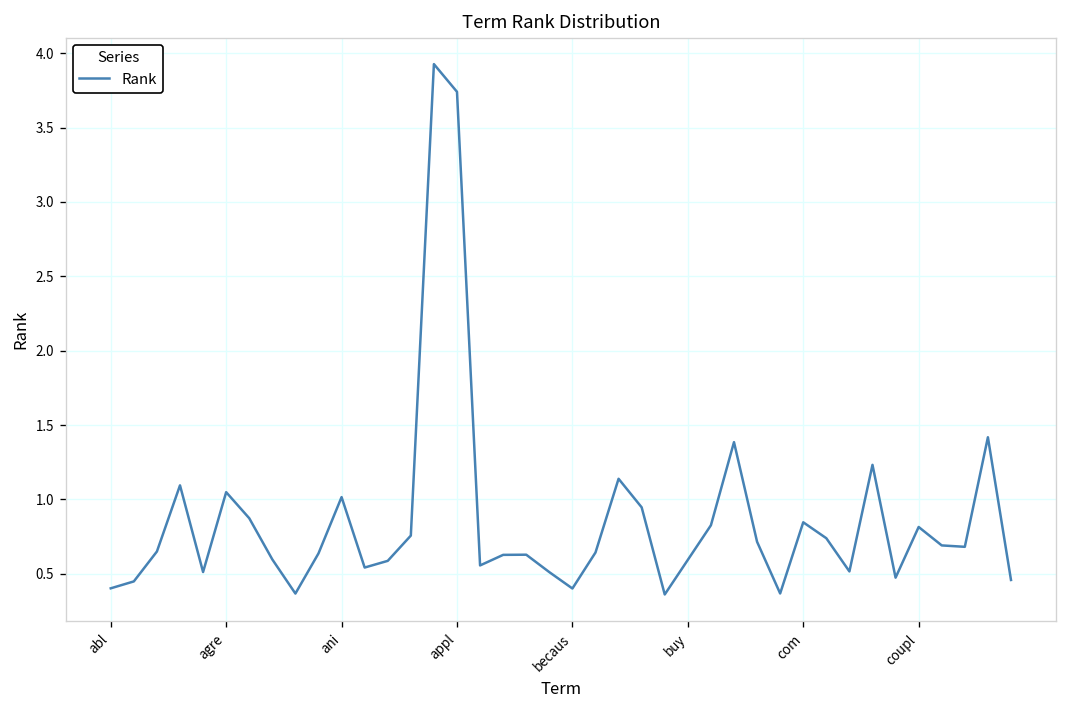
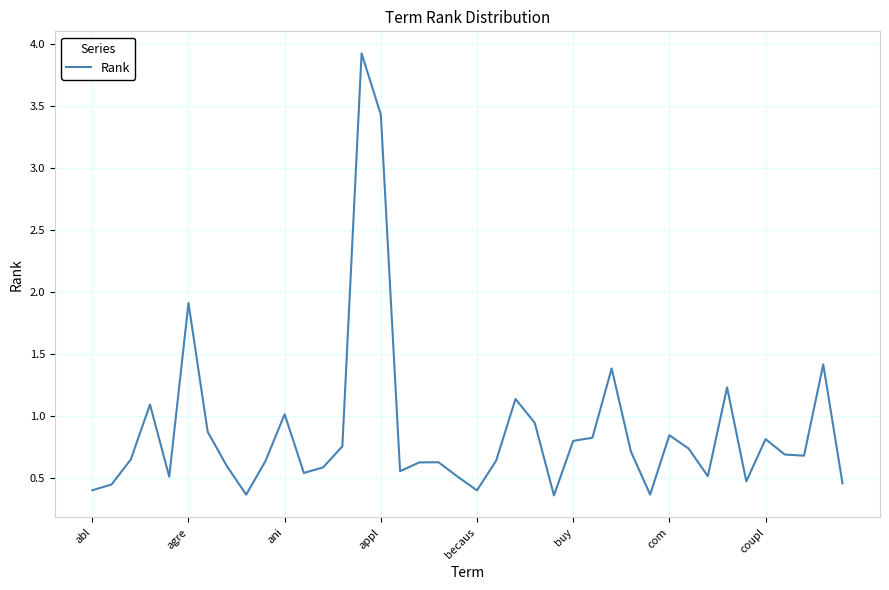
agre: 1.05 -> 1.91
appl: 3.74 -> 3.43
buy: 0.59 -> 0.80
